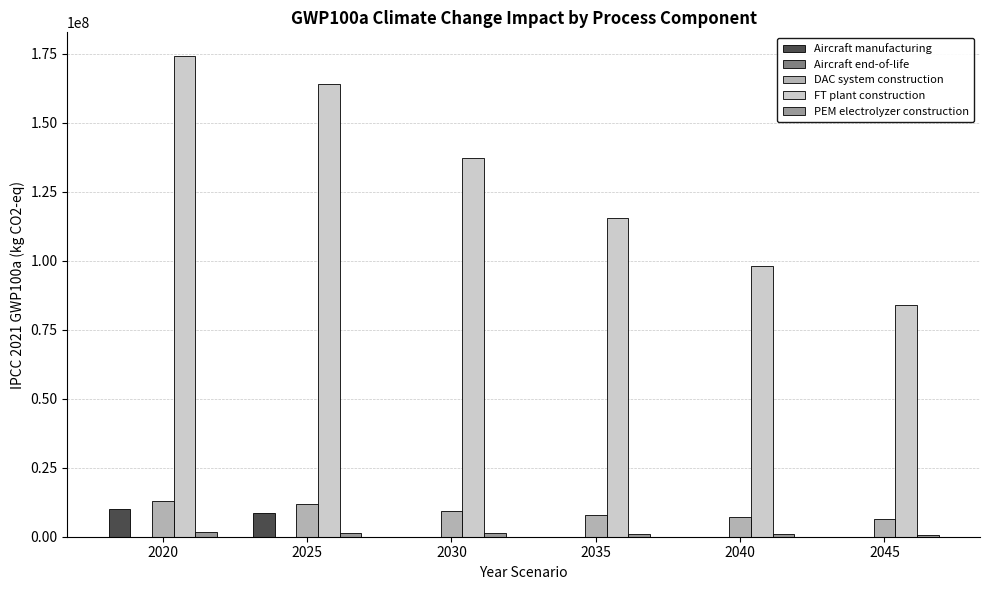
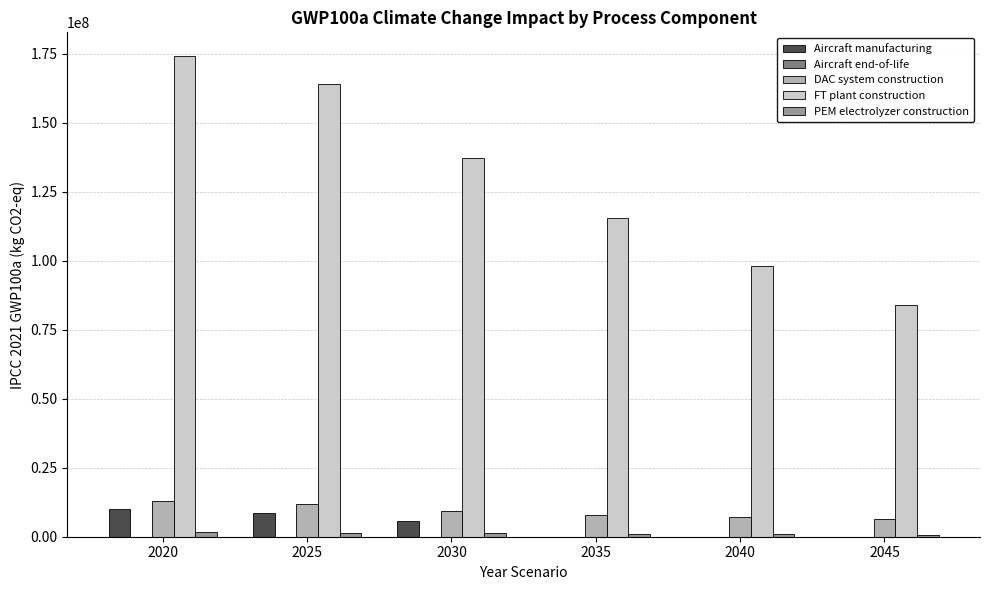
Aircraft manufacturing, 2030: 0 -> 6000000
